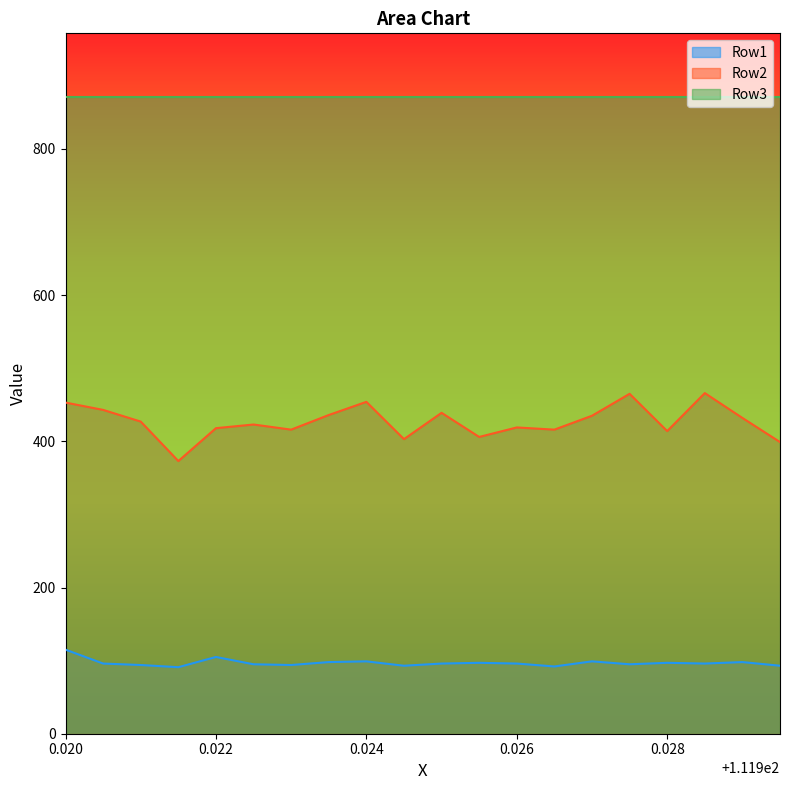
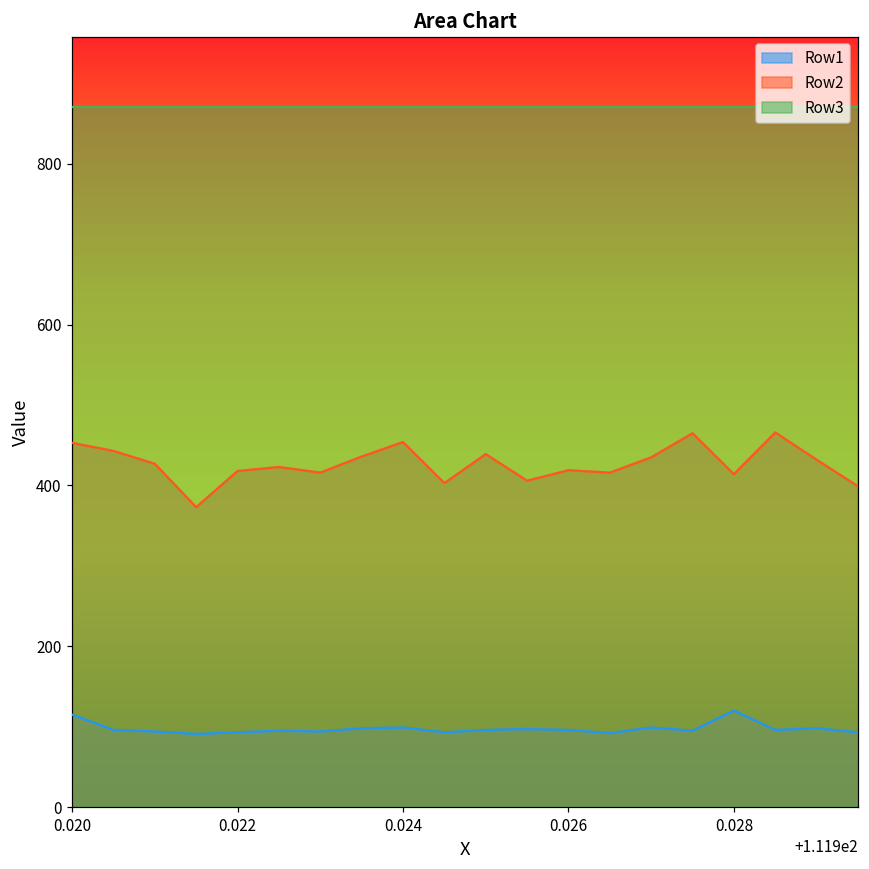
Row1, 0.022: 110 -> 90
Row1, 0.028: 100 -> 120
